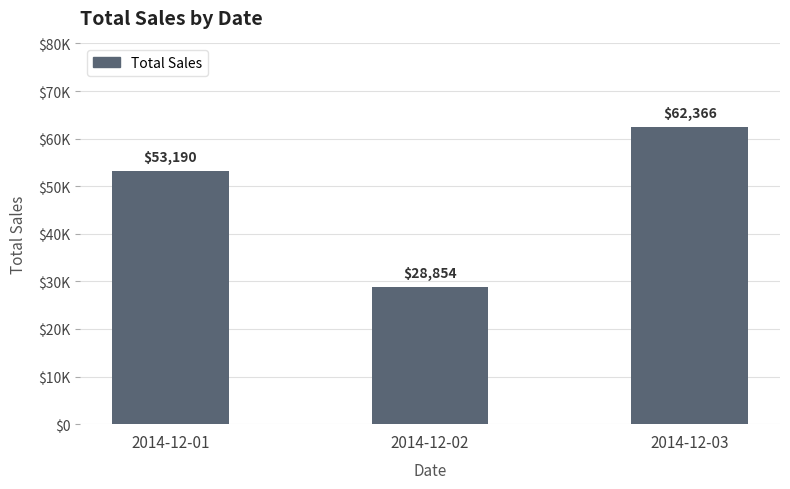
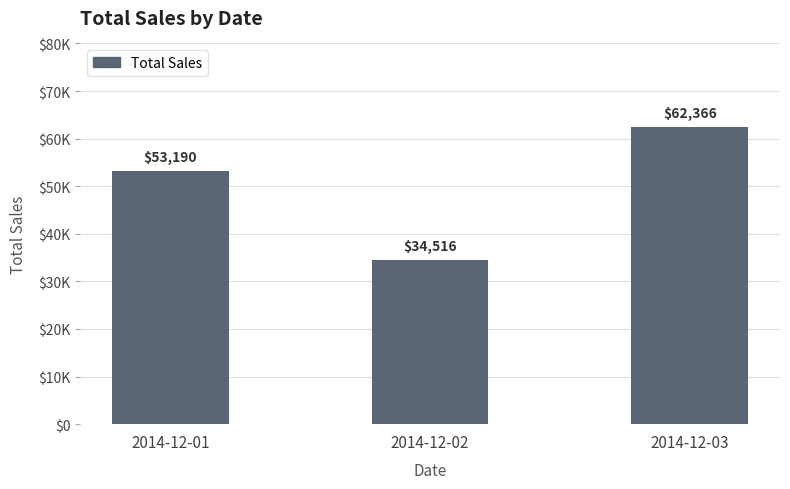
2014-12-02: $28,854 -> $34,516
